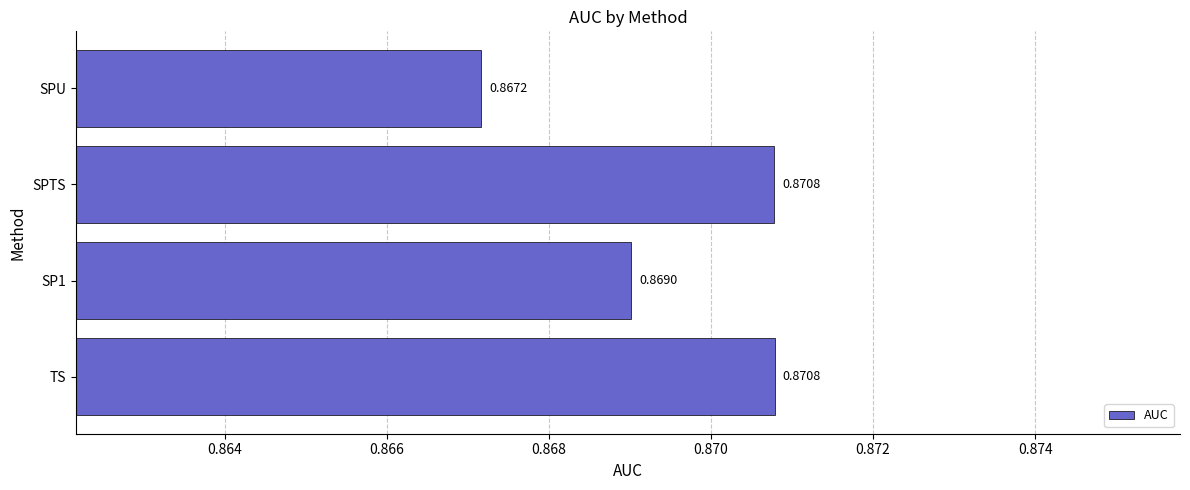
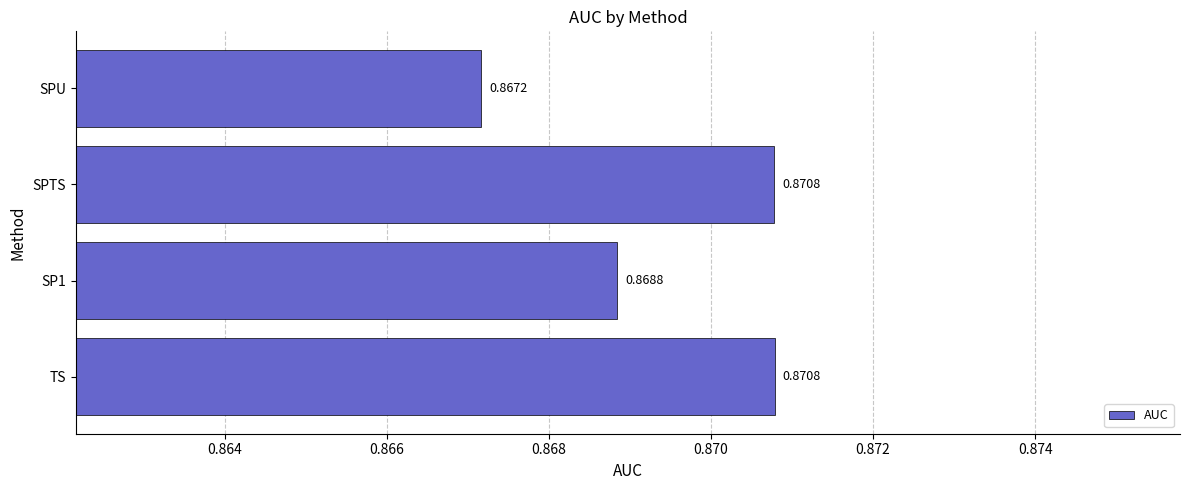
SP1: 0.8690 -> 0.8688
